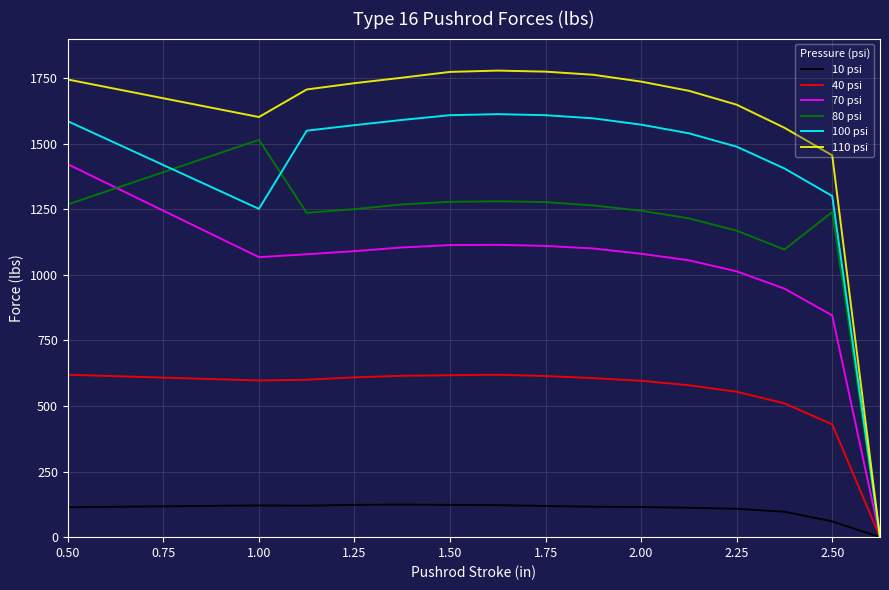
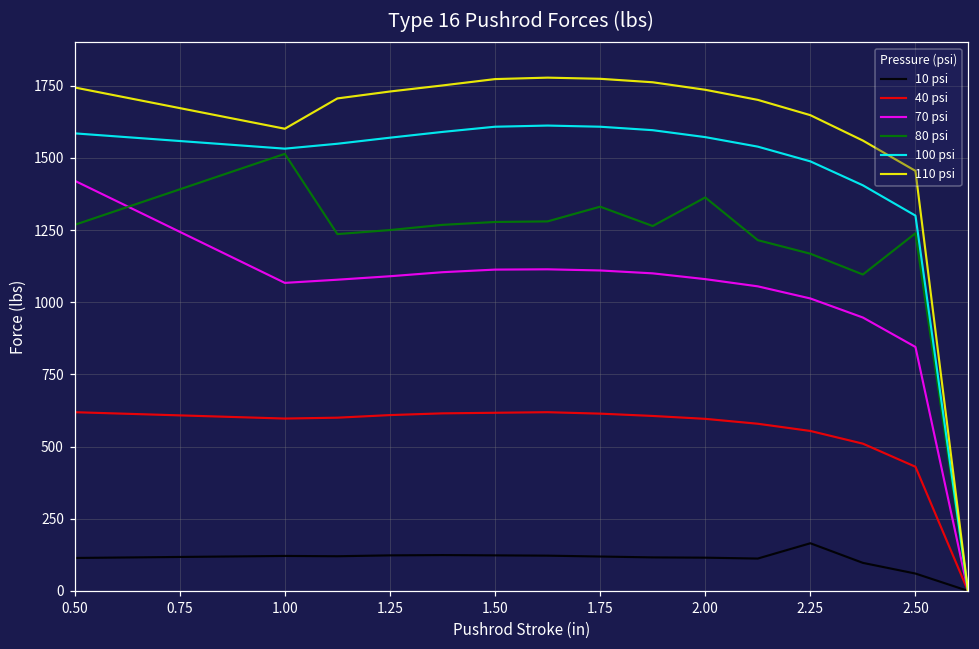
100 psi, 1.00: 1250 -> 1530
80 psi, 1.75: 1280 -> 1330
80 psi, 2.00: 1240 -> 1360
10 psi, 2.25: 110 -> 170
